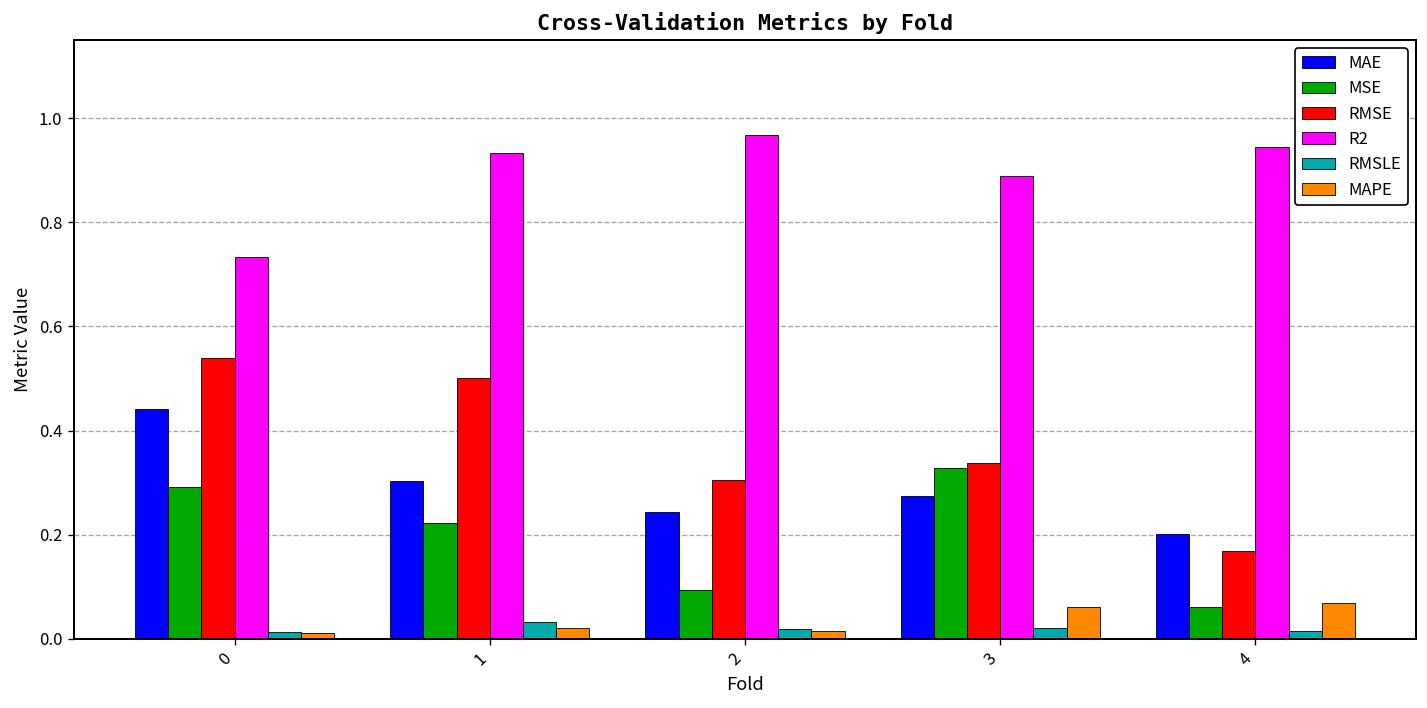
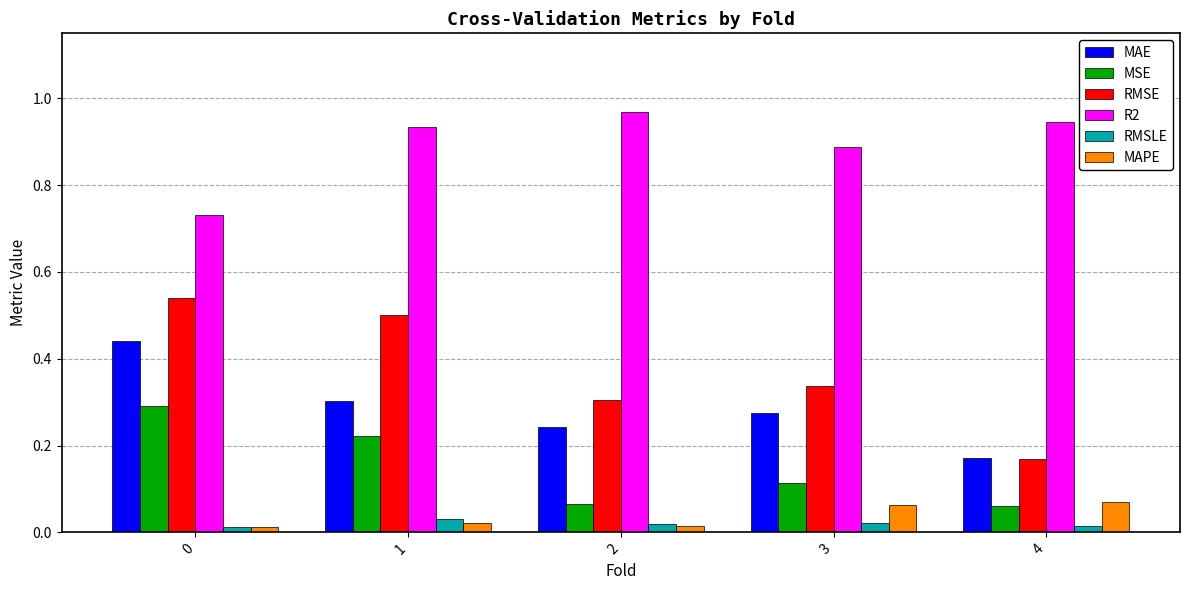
MSE, 2: 0.09 -> 0.07
MSE, 3: 0.33 -> 0.11
MAE, 4: 0.20 -> 0.17
